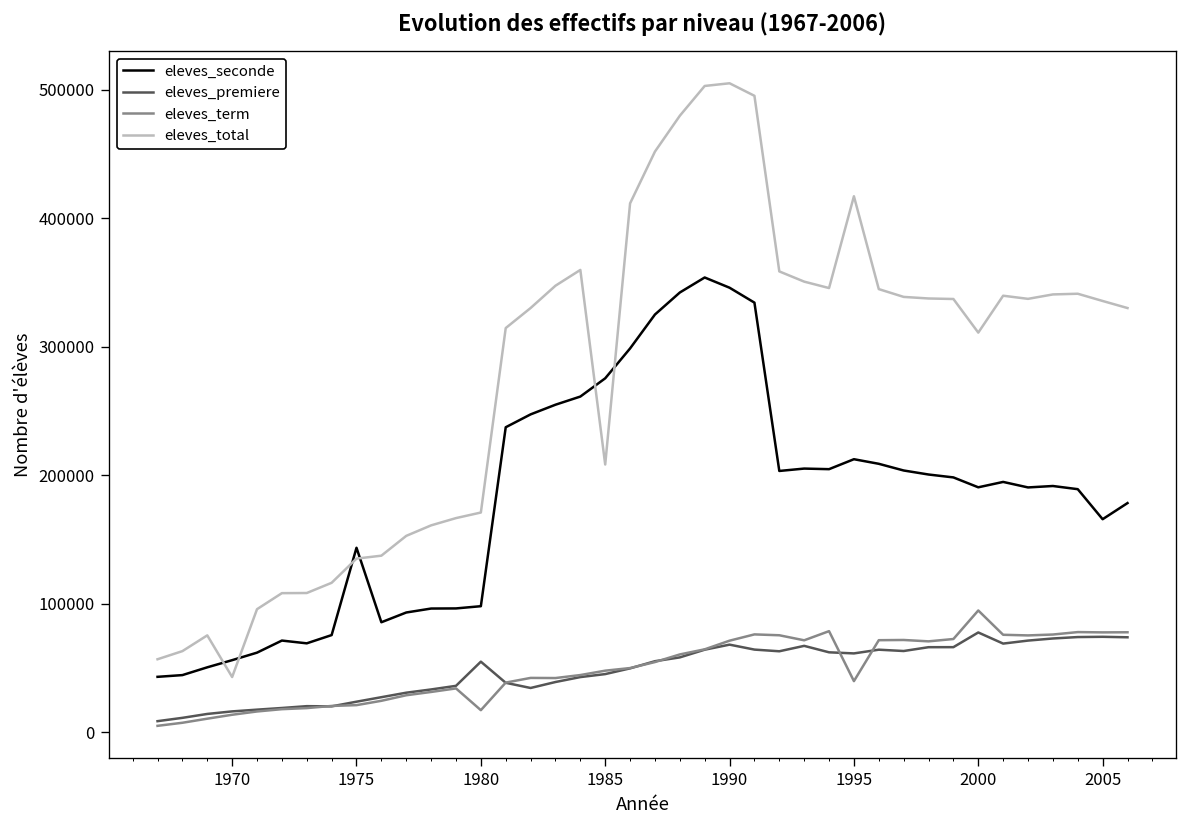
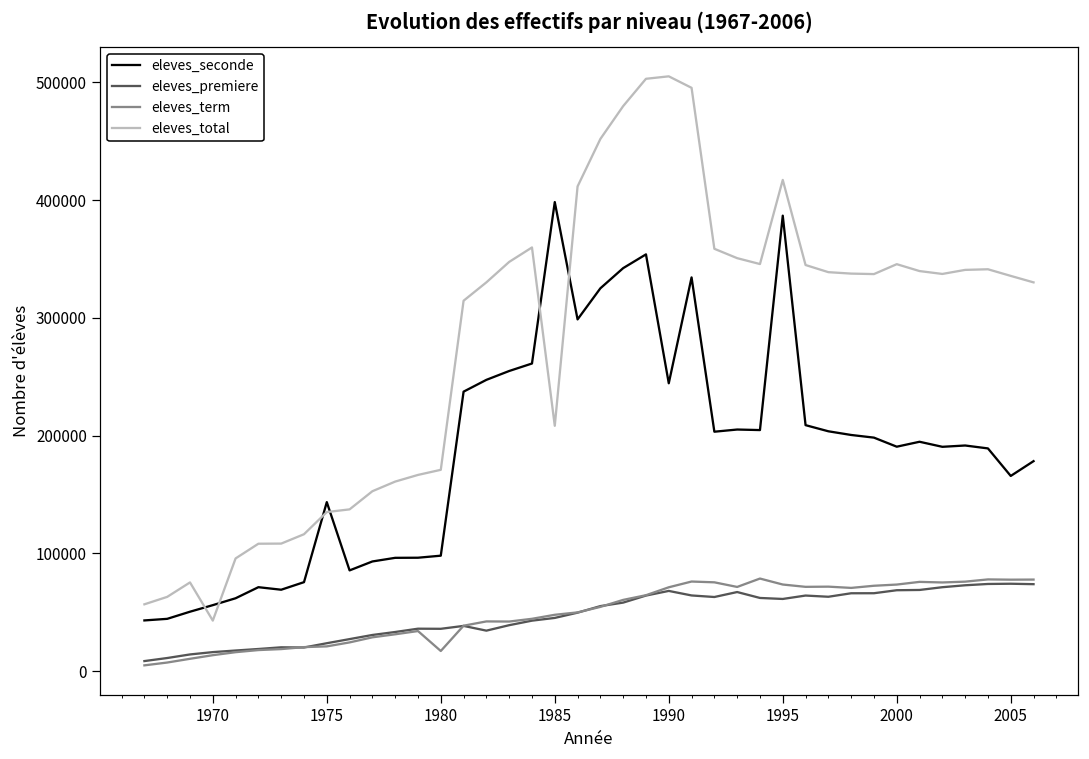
eleves_premiere, 1980: 55000 -> 36000
eleves_seconde, 1985: 276000 -> 398000
eleves_seconde, 1990: 346000 -> 245000
eleves_seconde, 1995: 213000 -> 387000
eleves_term, 1995: 40000 -> 74000
eleves_premiere, 2000: 78000 -> 69000
eleves_term, 2000: 95000 -> 74000
eleves_total, 2000: 311000 -> 346000
